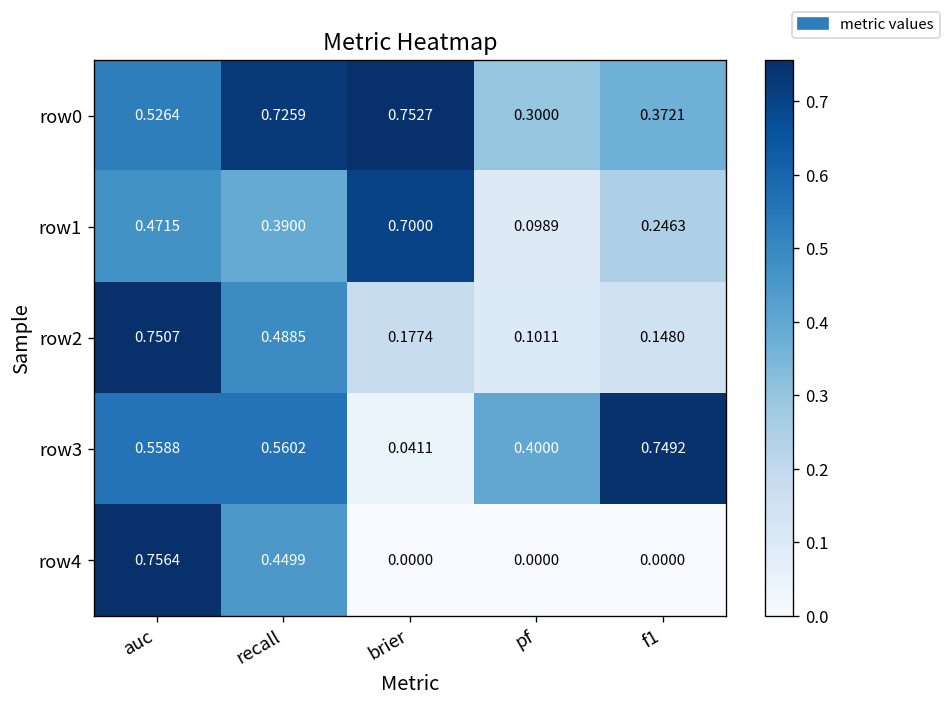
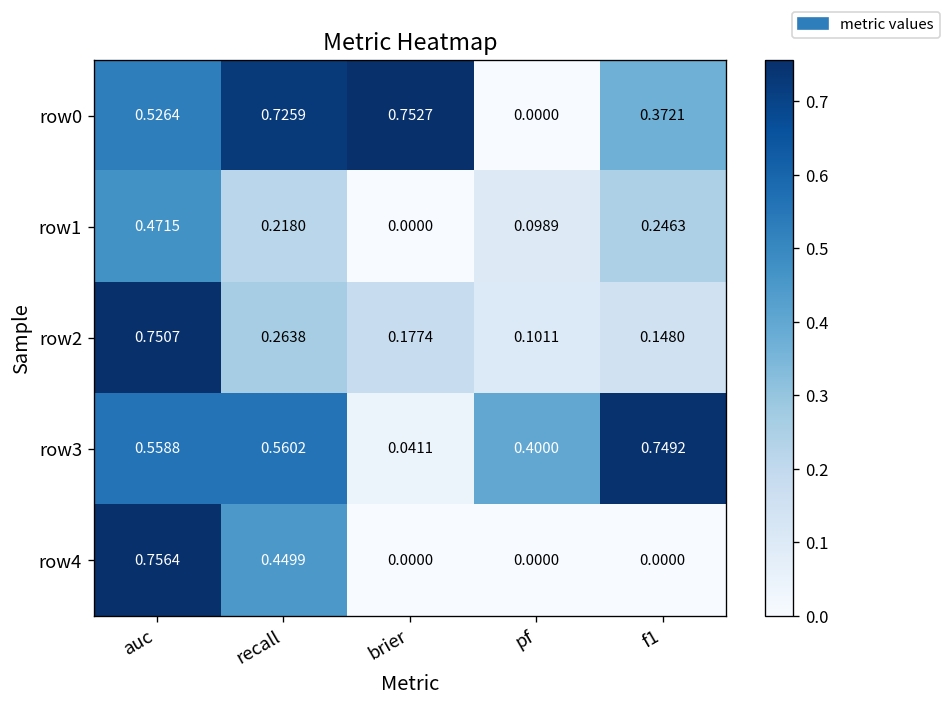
row0, pf: 0.3000 -> 0.0000
row1, recall: 0.3900 -> 0.2180
row1, brier: 0.7000 -> 0.0000
row2, recall: 0.4885 -> 0.2638
